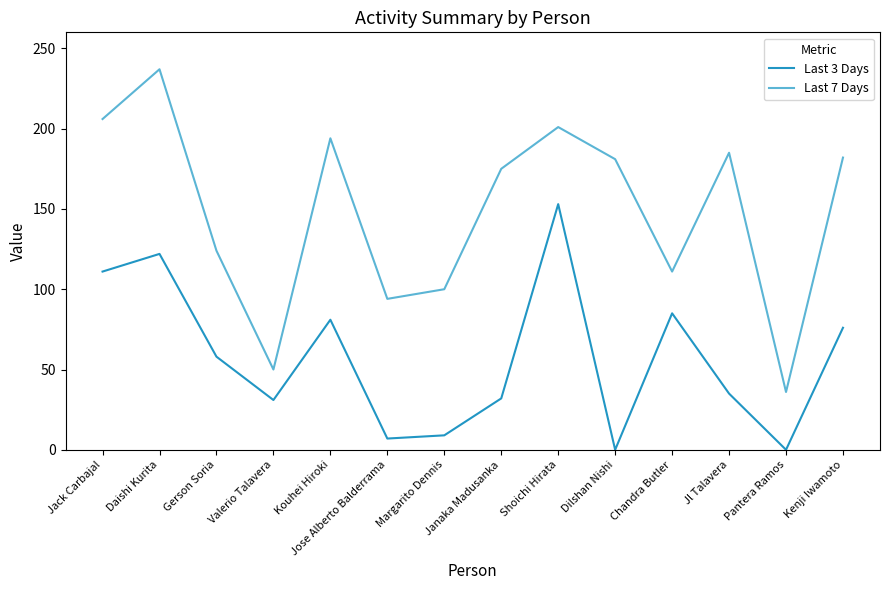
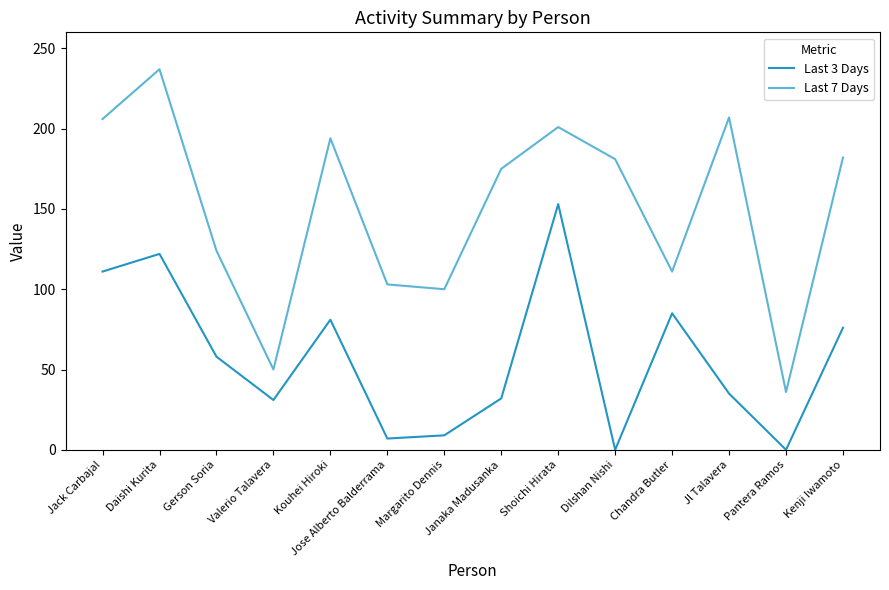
Last 7 Days, Jose Alberto Balderrama: 94 -> 103
Last 7 Days, Jl Talavera: 185 -> 207
